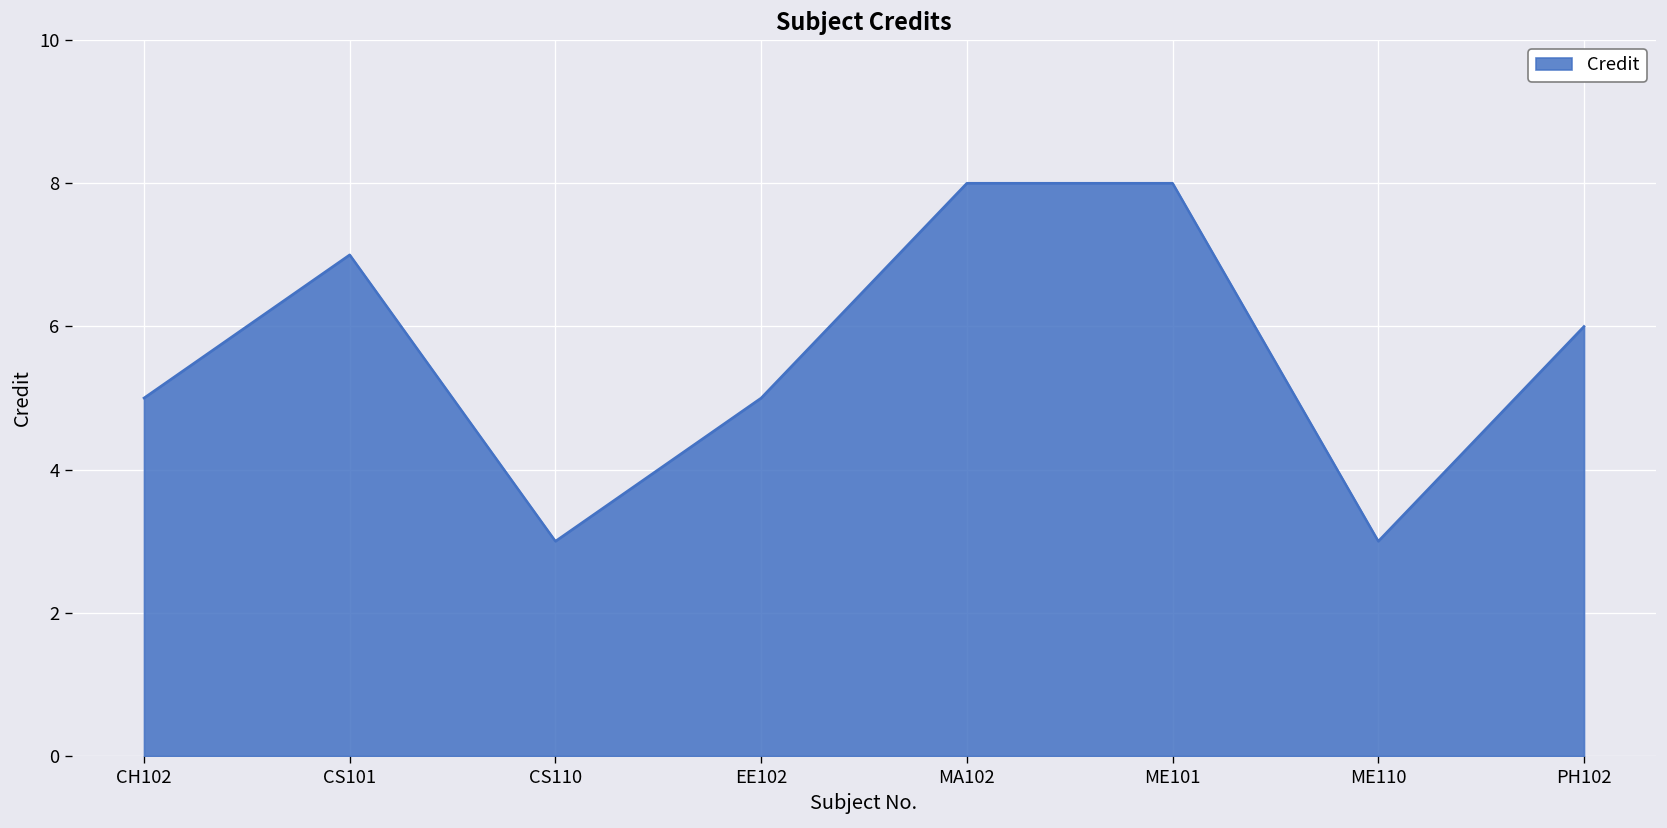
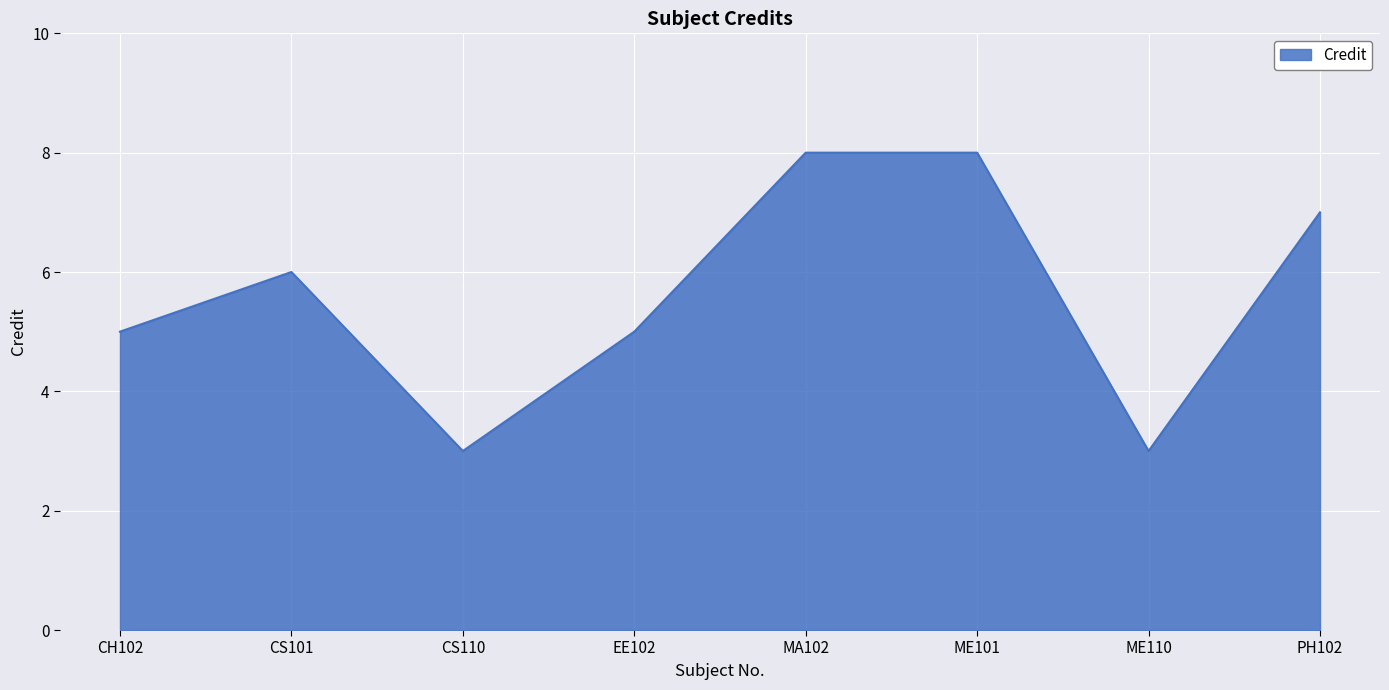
CS101: 7 -> 6
PH102: 6 -> 7
